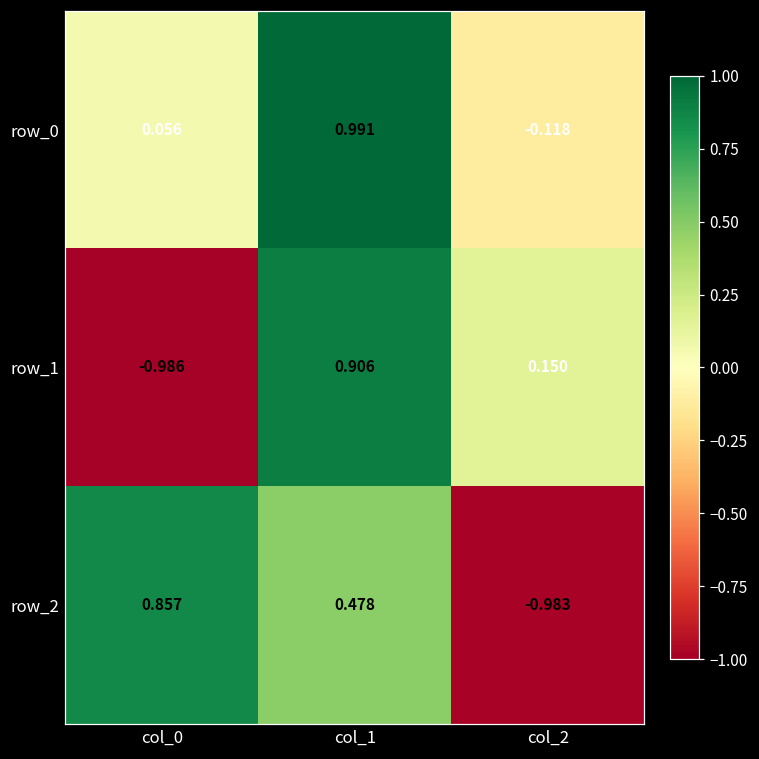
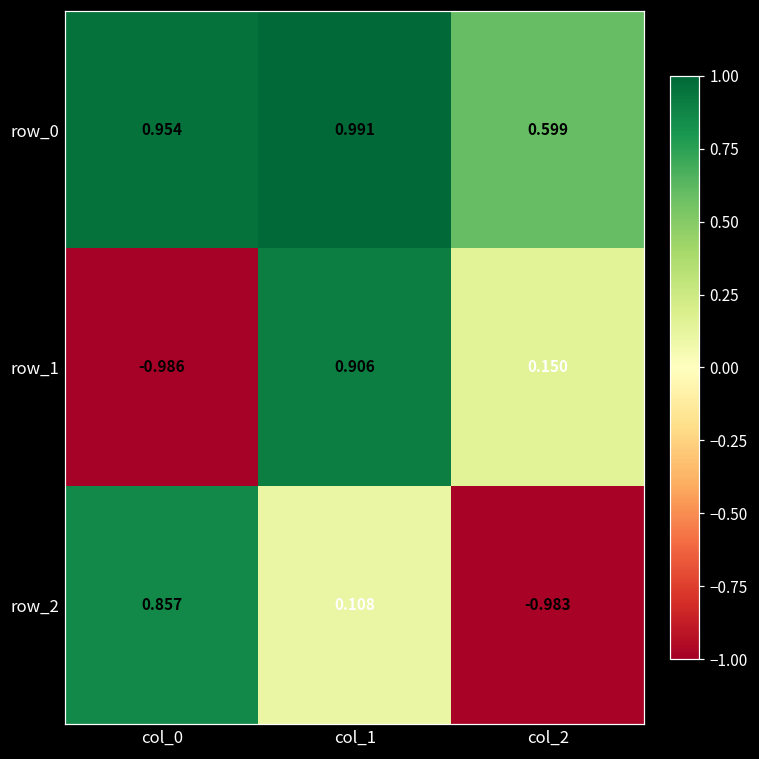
row_0, col_0: 0.056 -> 0.954
row_0, col_2: -0.118 -> 0.599
row_2, col_1: 0.478 -> 0.108
